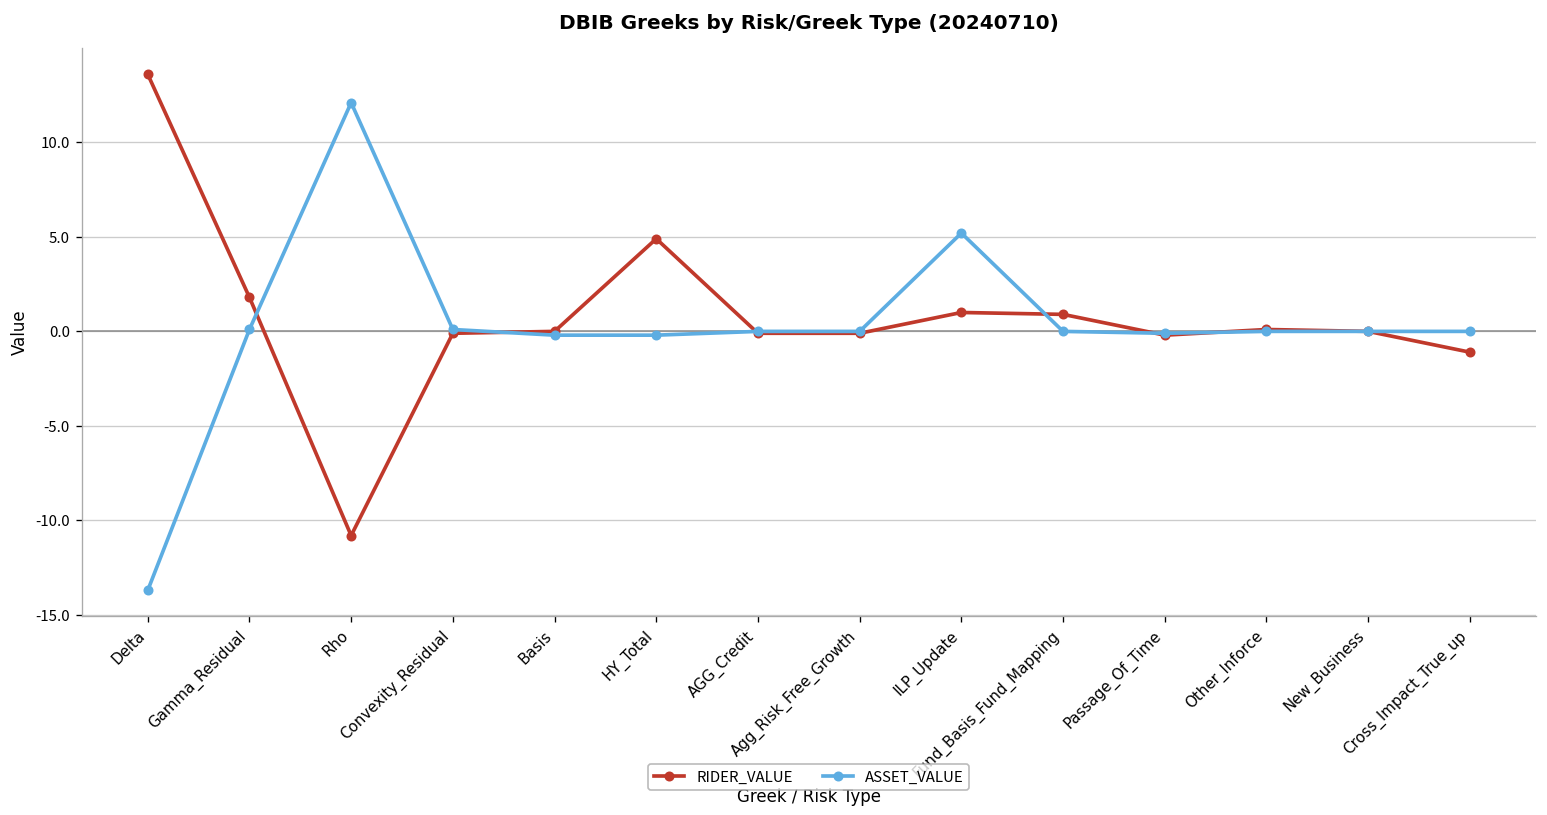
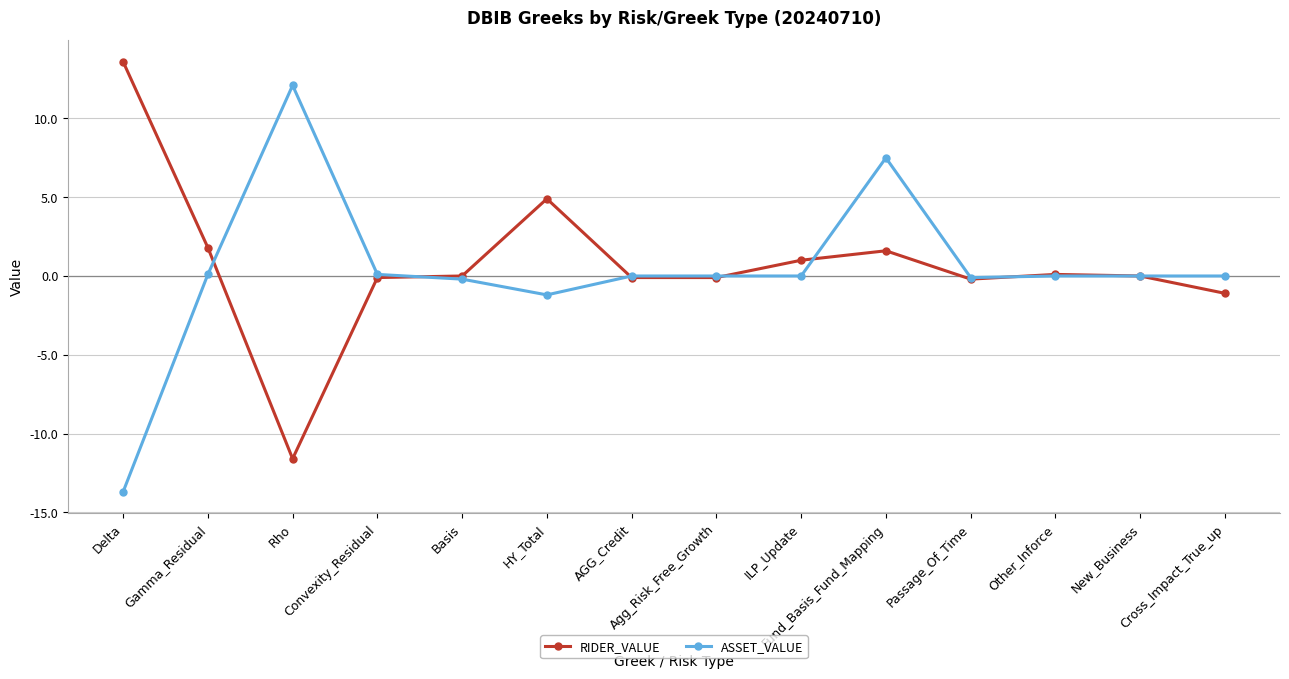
RIDER_VALUE, Rho: -10.8 -> -11.6
ASSET_VALUE, HY_Total: -0.2 -> -1.2
ASSET_VALUE, ILP_Update: 5.2 -> 0.0
RIDER_VALUE, Fund_Basis_Fund_Mapping: 0.9 -> 1.6
ASSET_VALUE, Fund_Basis_Fund_Mapping: 0.0 -> 7.5
